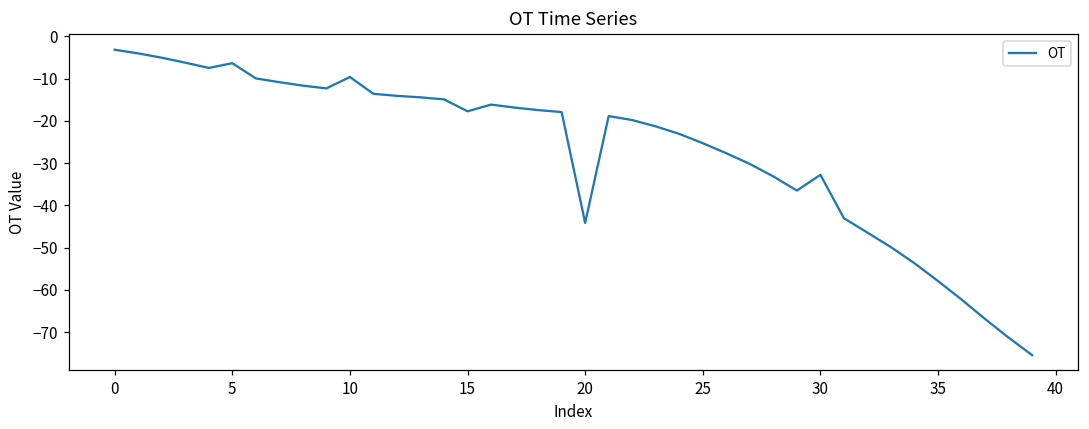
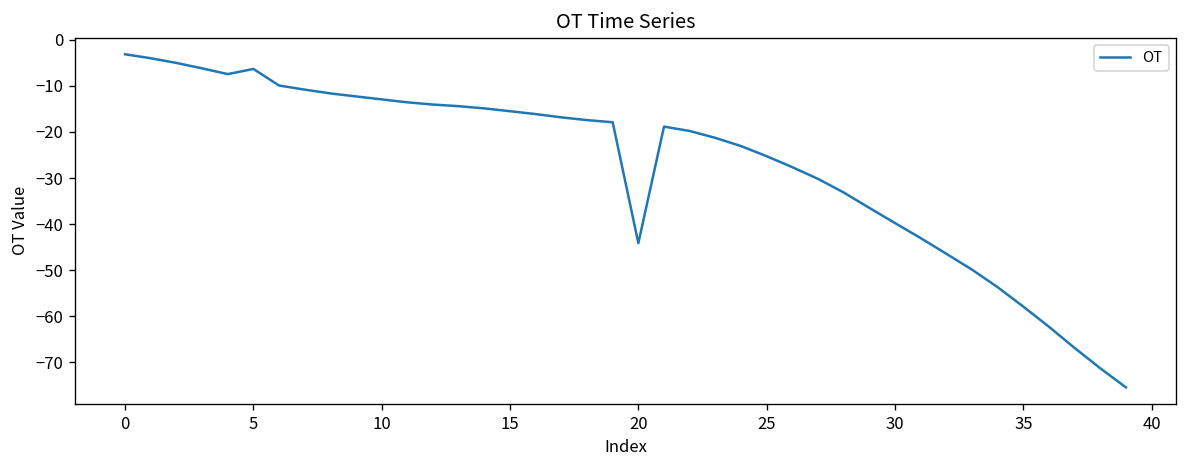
10: -10 -> -13
15: -18 -> -16
30: -33 -> -40
